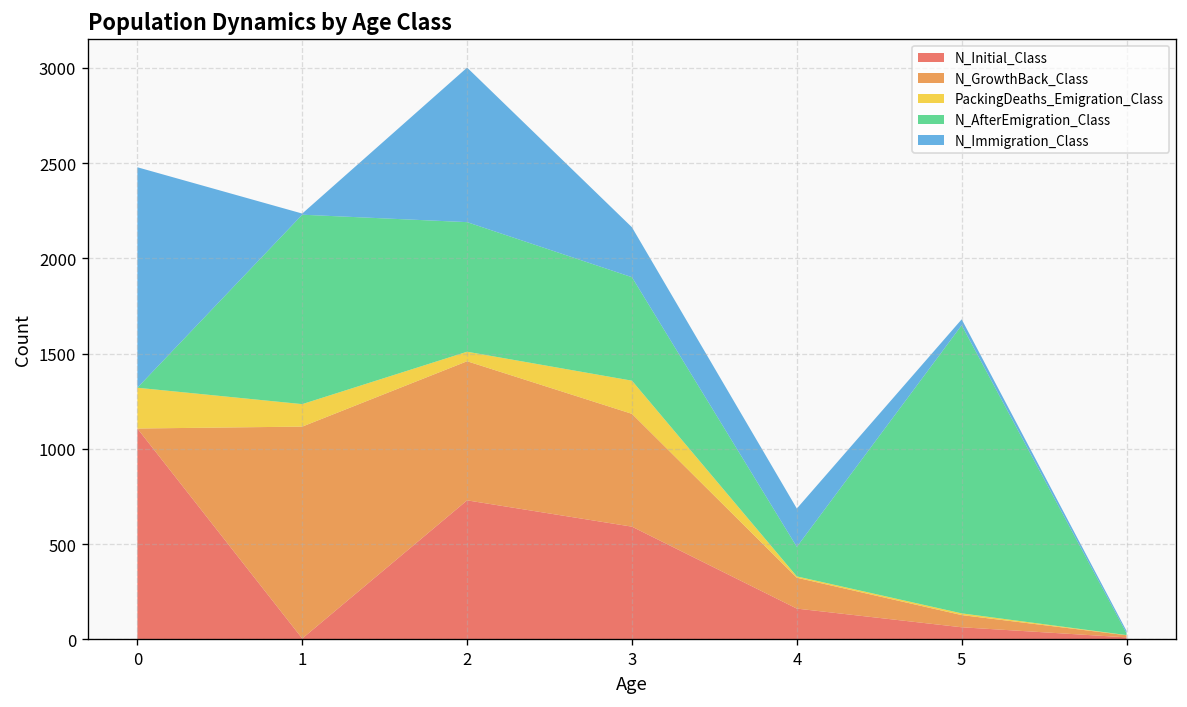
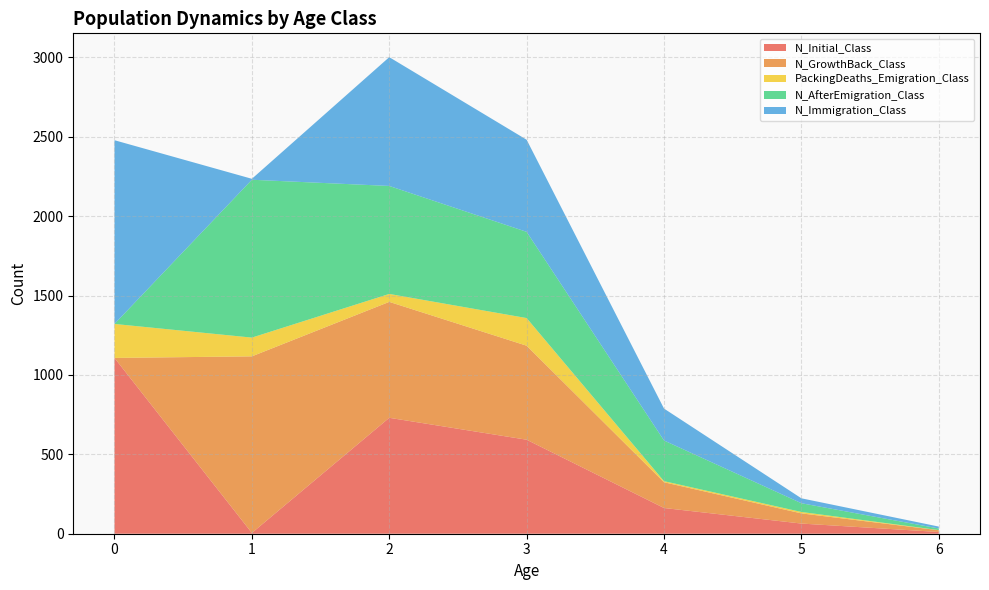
N_Immigration_Class, 3: 260 -> 580
N_AfterEmigration_Class, 4: 160 -> 260
N_AfterEmigration_Class, 5: 1510 -> 60
